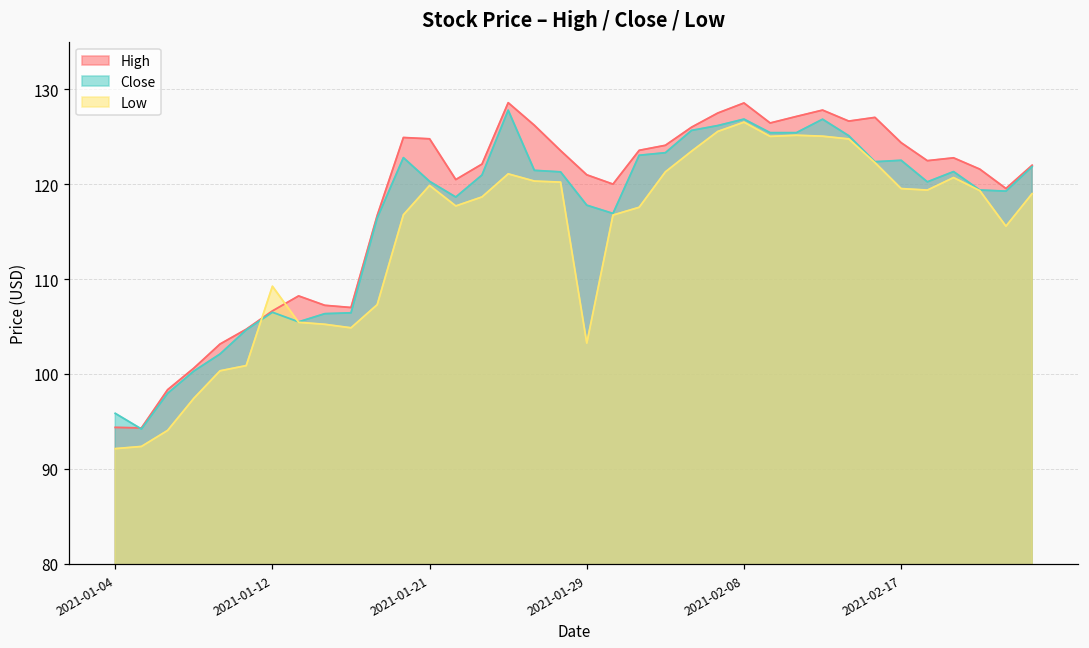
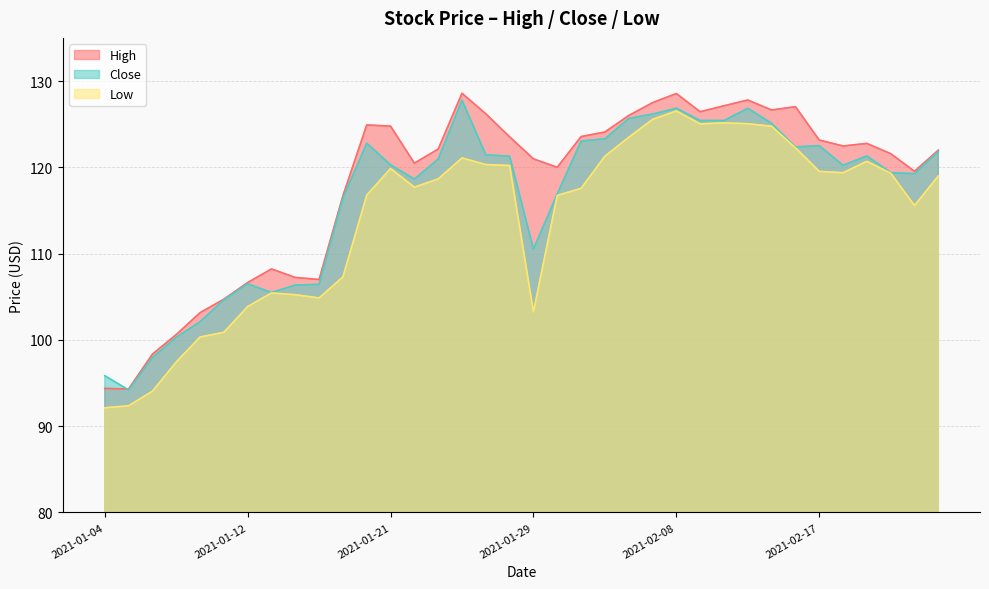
Low, 2021-01-12: 109 -> 104
Close, 2021-01-29: 118 -> 111
High, 2021-02-17: 124 -> 123
